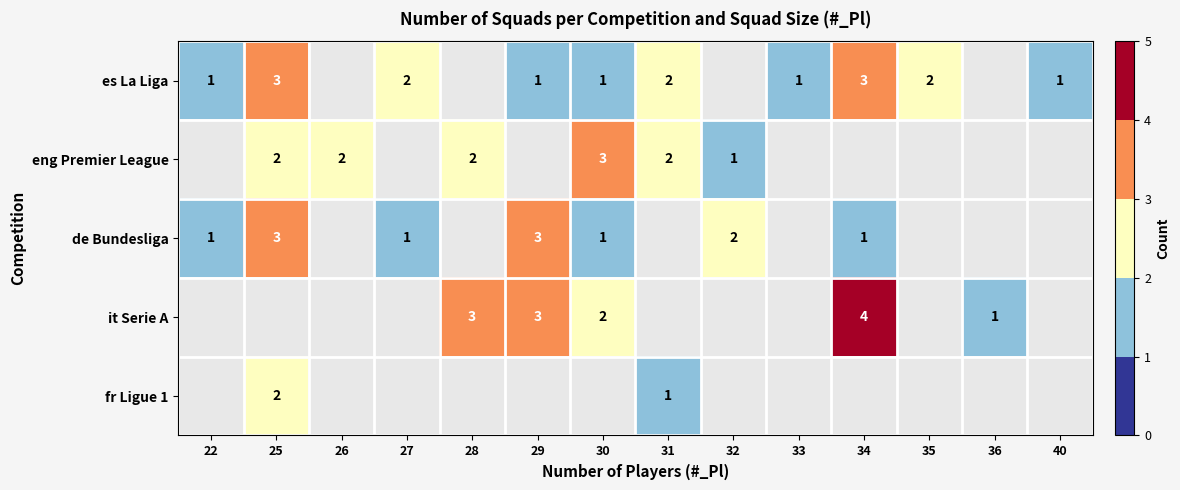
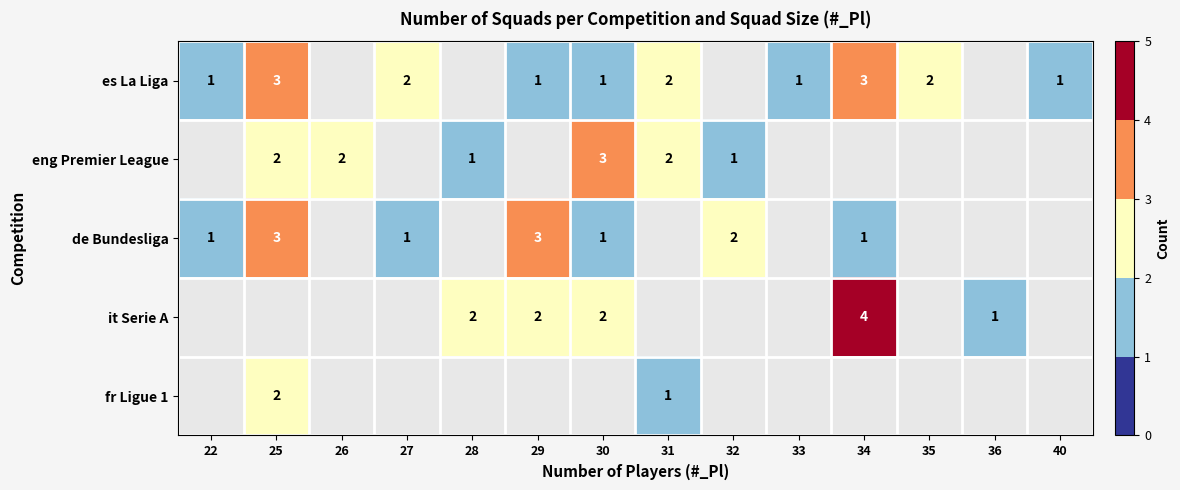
eng Premier League, 28: 2 -> 1
it Serie A, 28: 3 -> 2
it Serie A, 29: 3 -> 2
